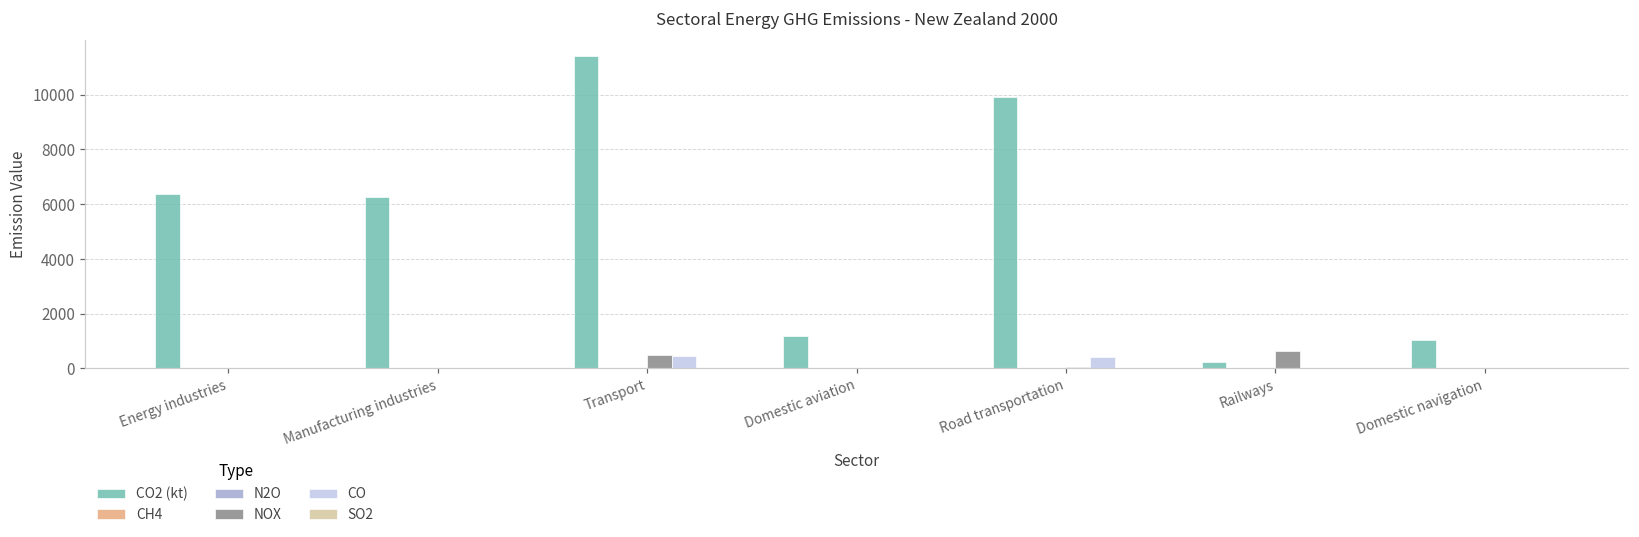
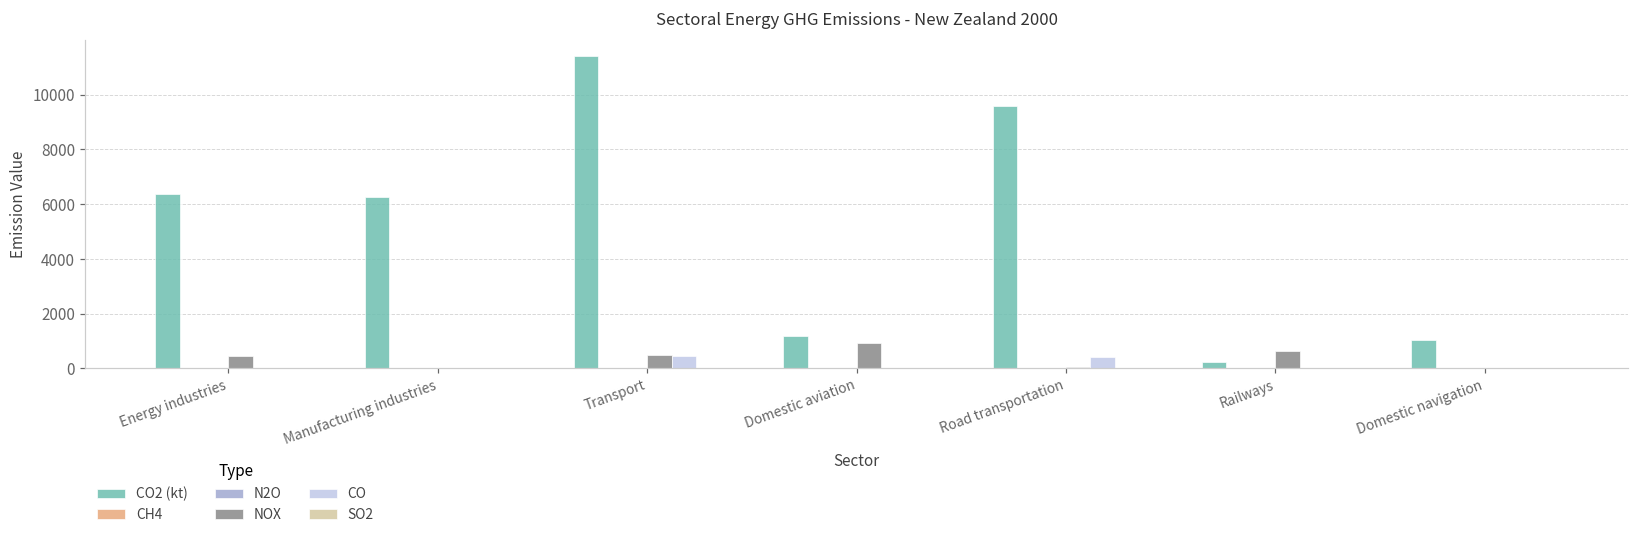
NOX, Energy industries: 0 -> 500
NOX, Domestic aviation: 0 -> 900
CO2 (kt), Road transportation: 9900 -> 9600
